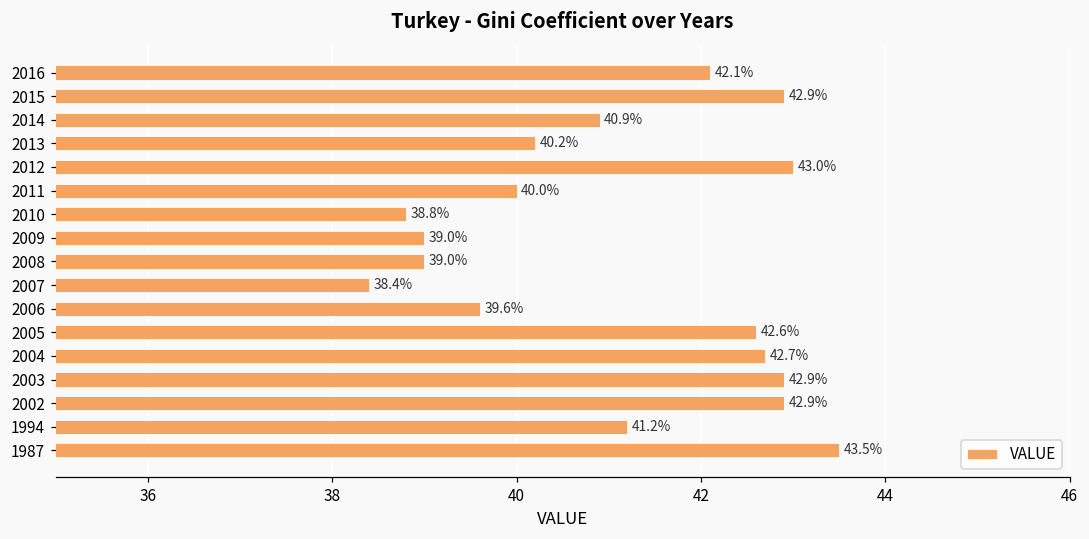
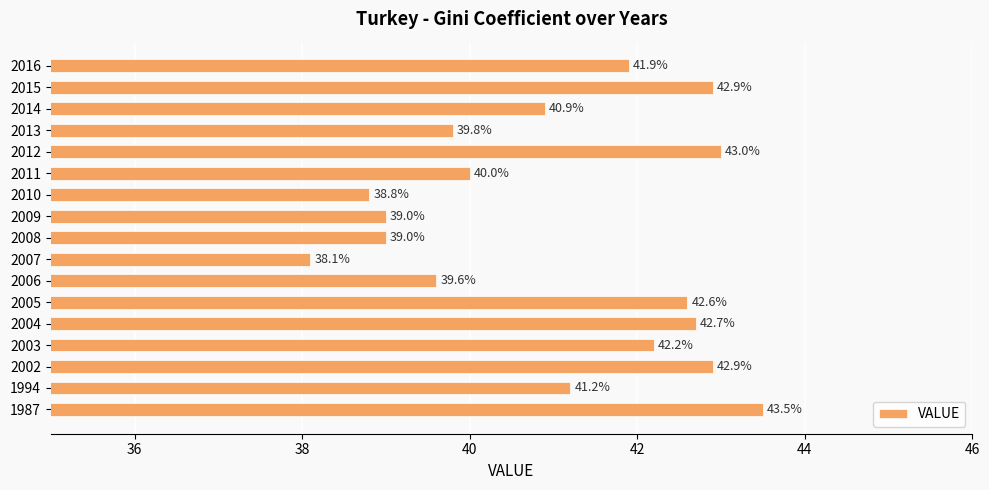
2016: 42.1% -> 41.9%
2013: 40.2% -> 39.8%
2007: 38.4% -> 38.1%
2003: 42.9% -> 42.2%
